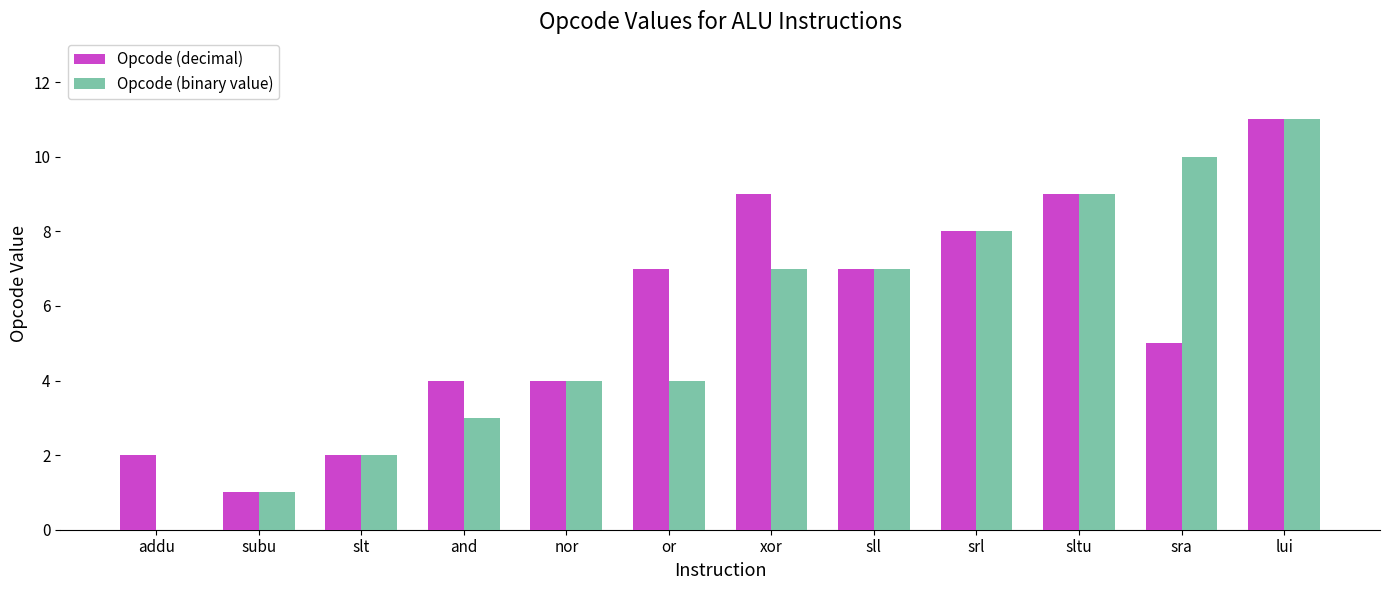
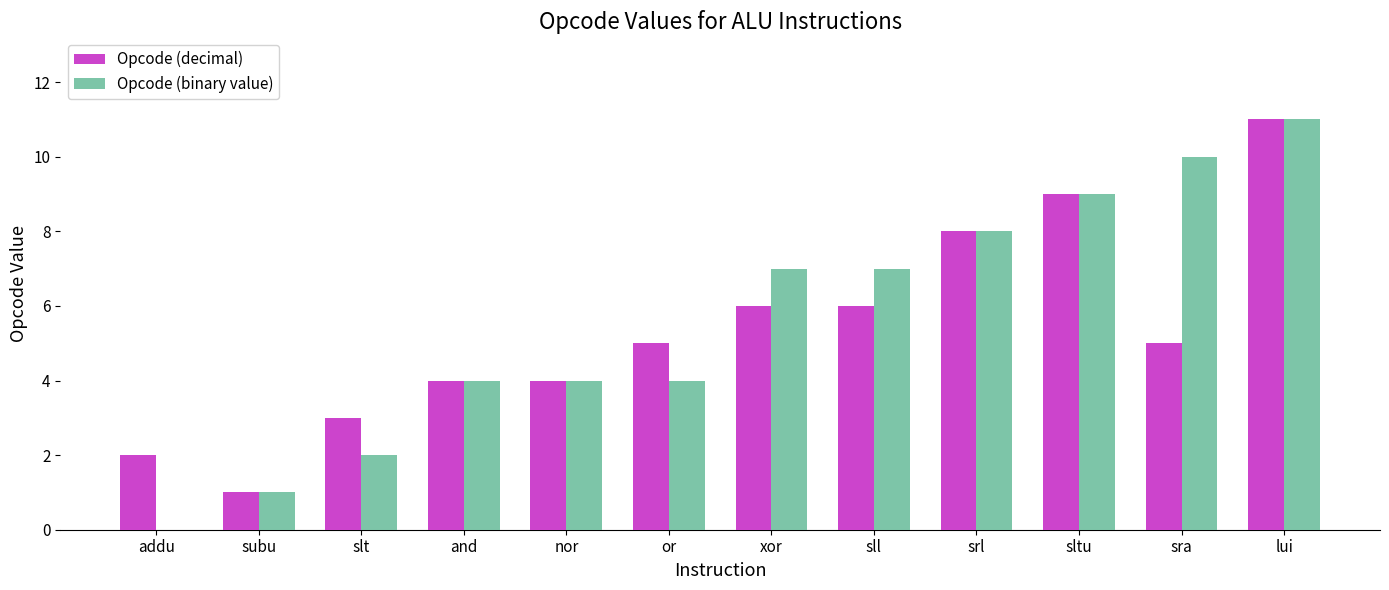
Opcode (decimal), slt: 2 -> 3
Opcode (binary value), and: 3 -> 4
Opcode (decimal), or: 7 -> 5
Opcode (decimal), xor: 9 -> 6
Opcode (decimal), sll: 7 -> 6
